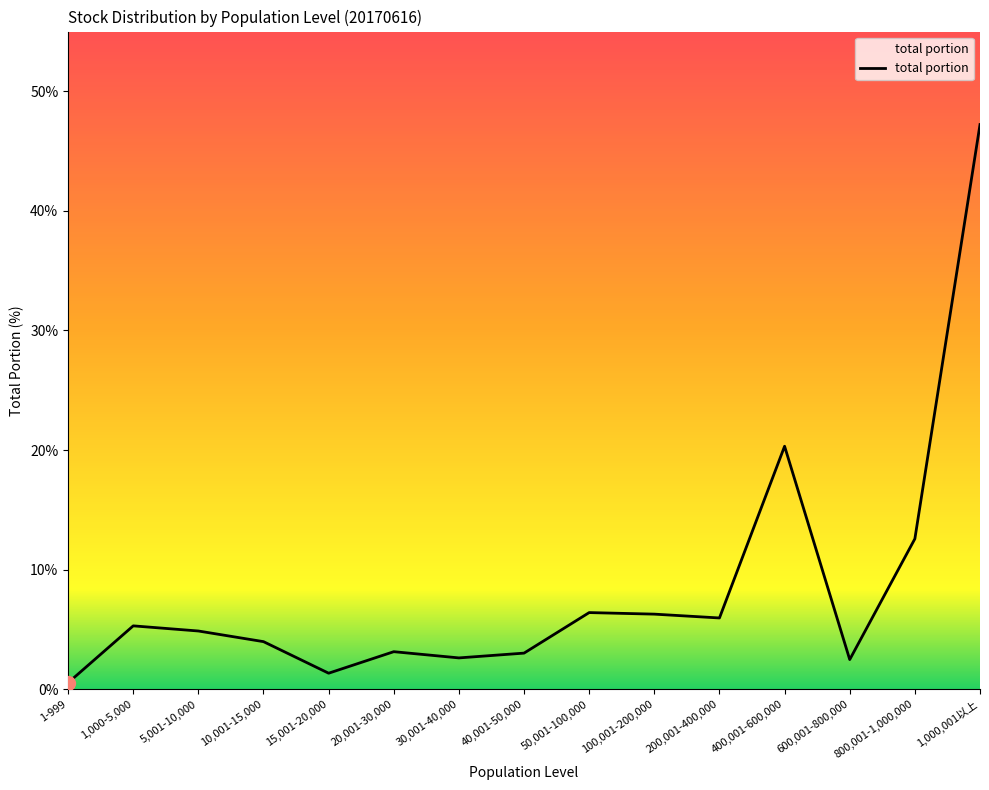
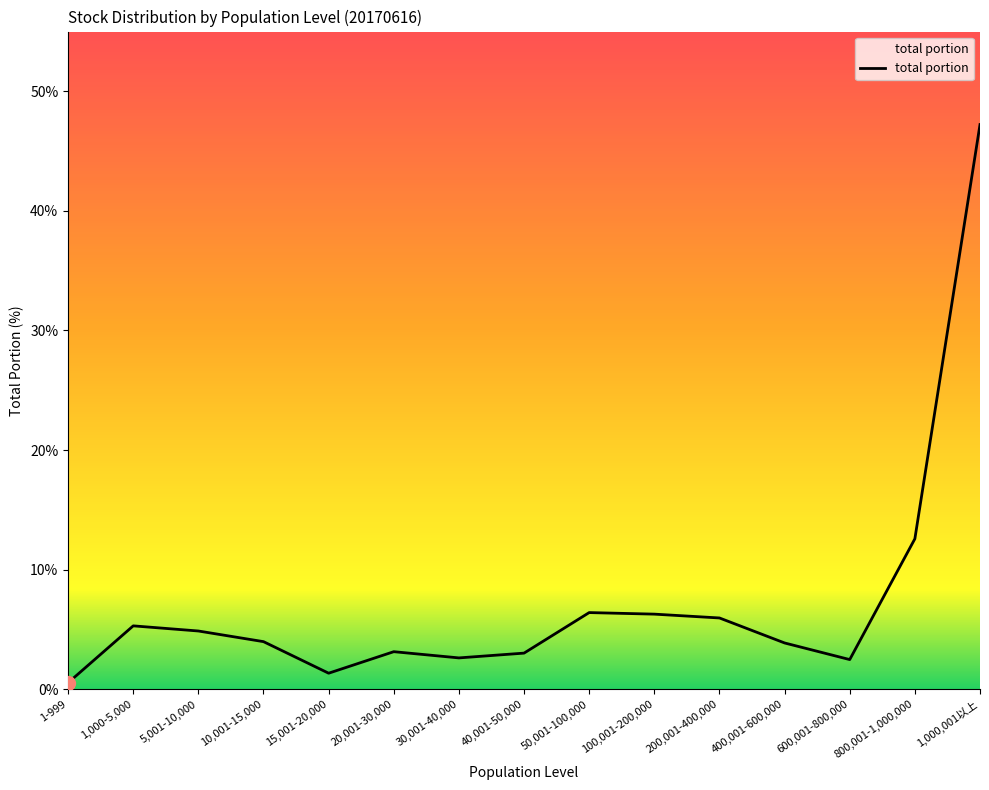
total portion, 400,001-600,000: 20.3% -> 3.9%
